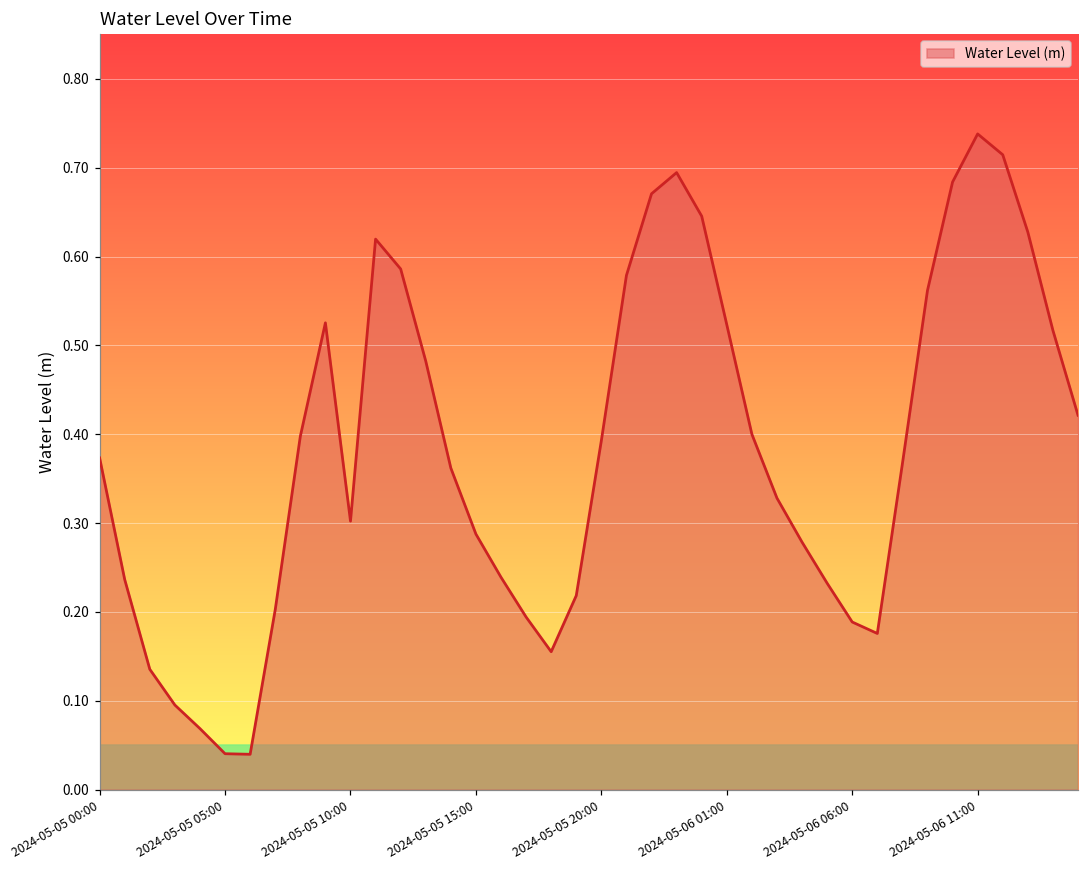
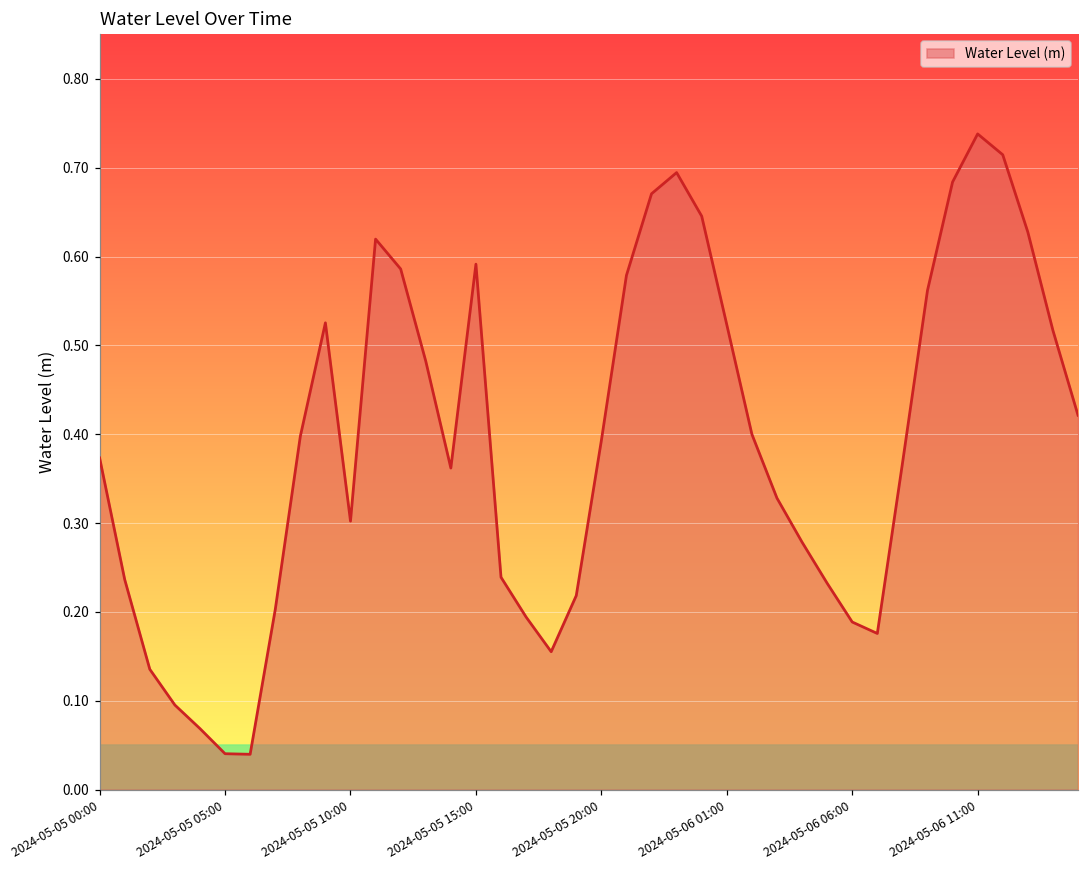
2024-05-05 15:00: 0.29 -> 0.59
